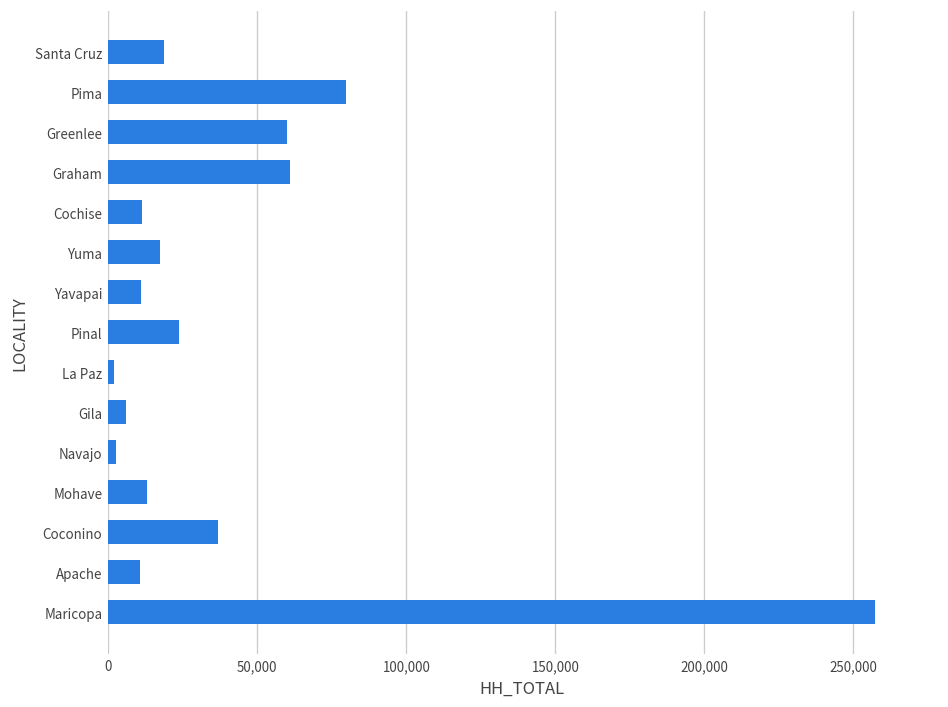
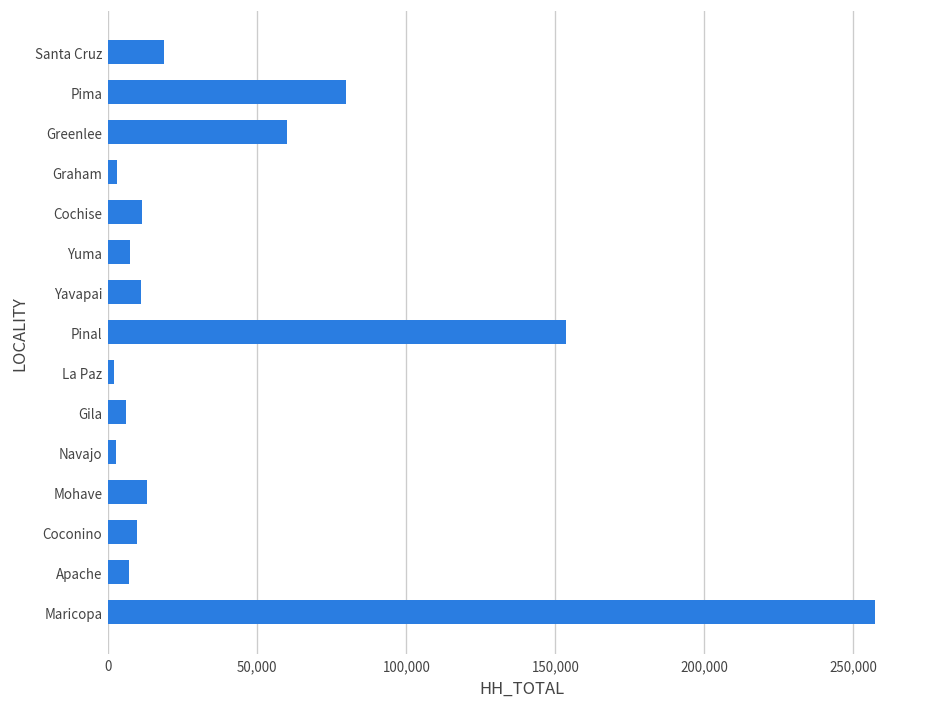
Graham: 61,000 -> 3,000
Yuma: 17,000 -> 7,000
Pinal: 24,000 -> 154,000
Coconino: 37,000 -> 10,000
Apache: 11,000 -> 7,000
